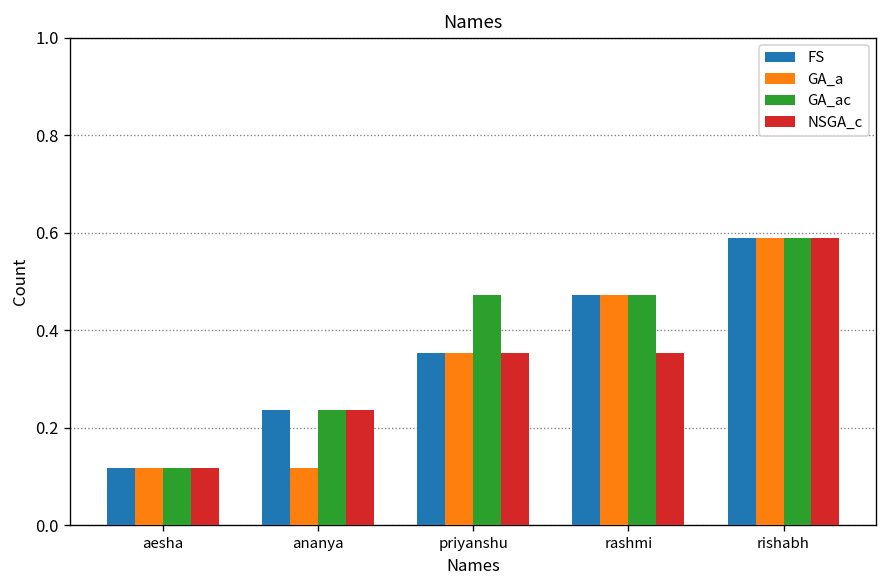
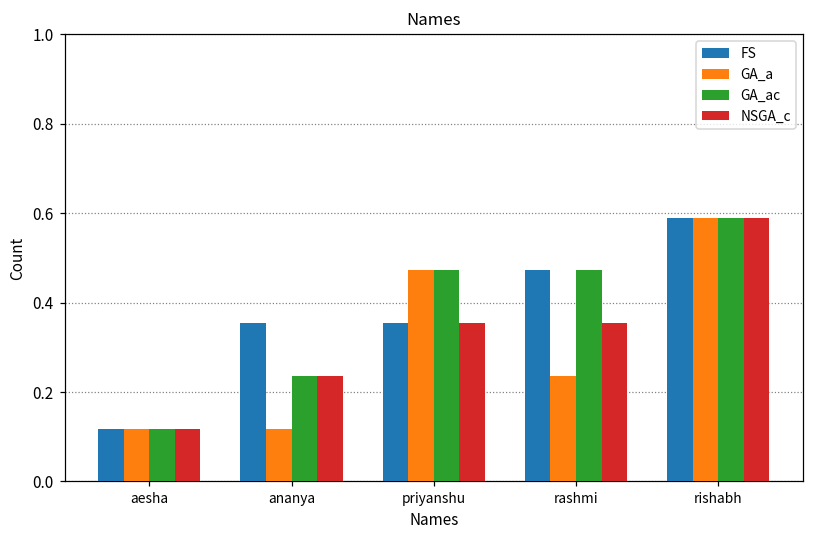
FS, ananya: 0.24 -> 0.35
GA_a, priyanshu: 0.35 -> 0.47
GA_a, rashmi: 0.47 -> 0.24
